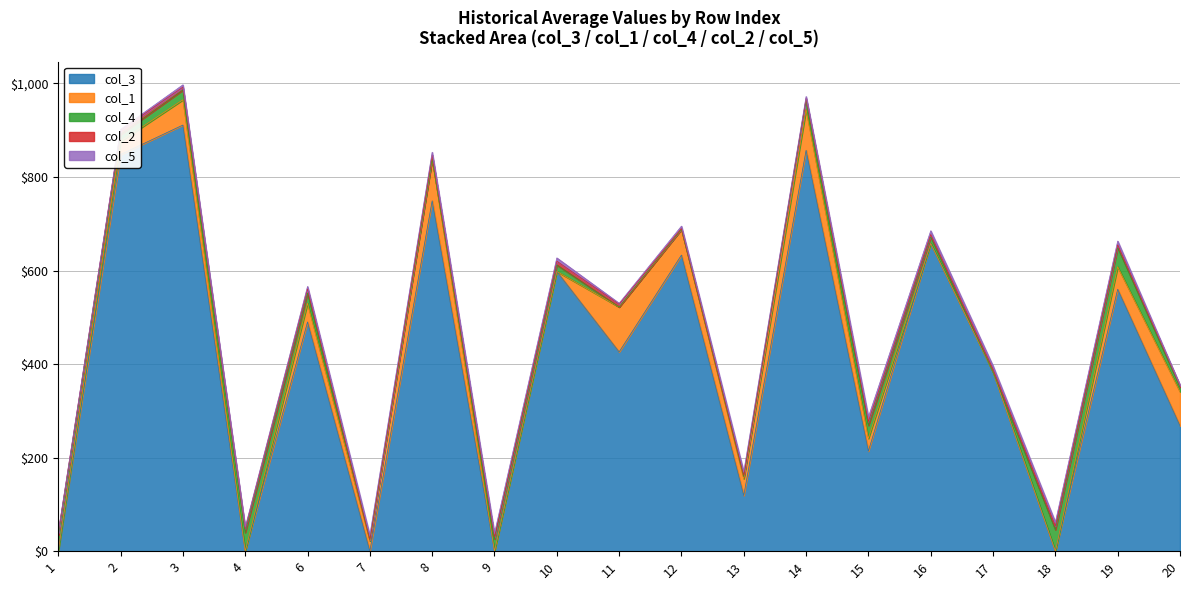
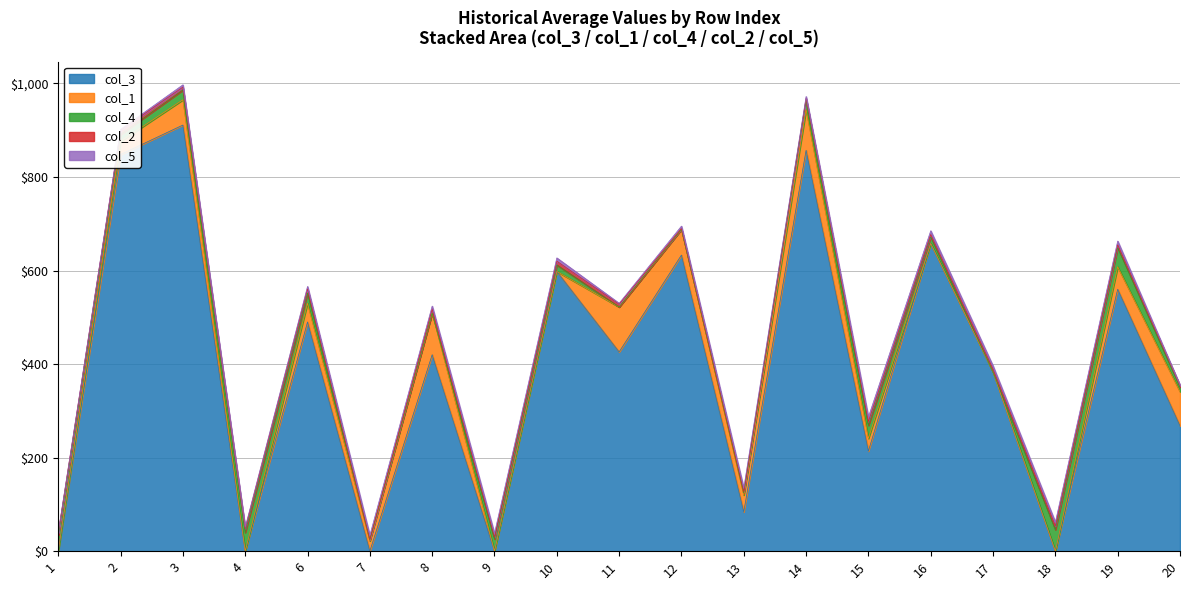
col_3, 8: $750 -> $420
col_3, 13: $120 -> $80
